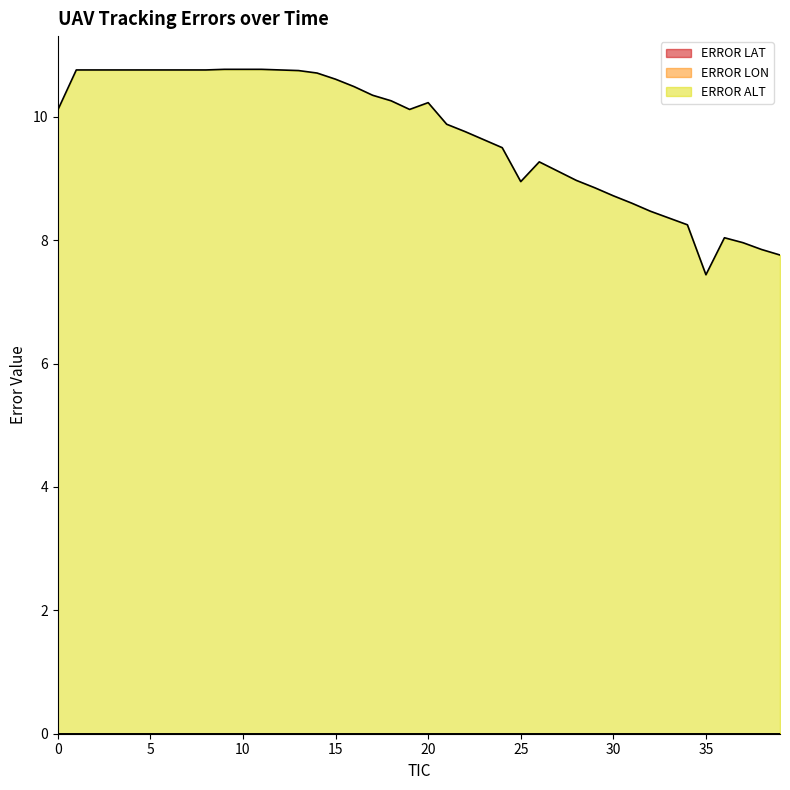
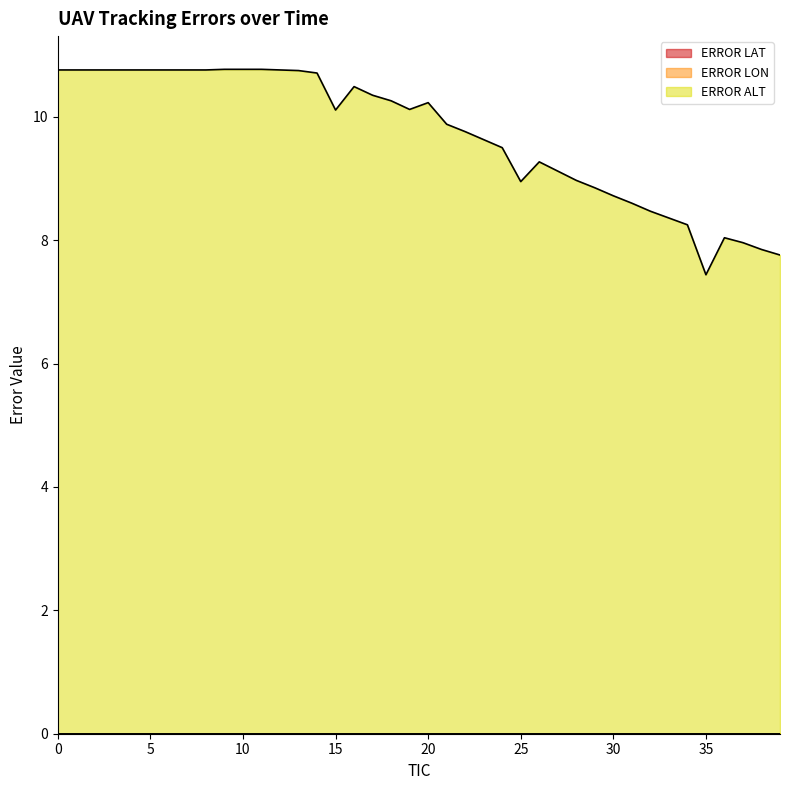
ERROR ALT, 0: 10.1 -> 10.8
ERROR ALT, 15: 10.6 -> 10.1
